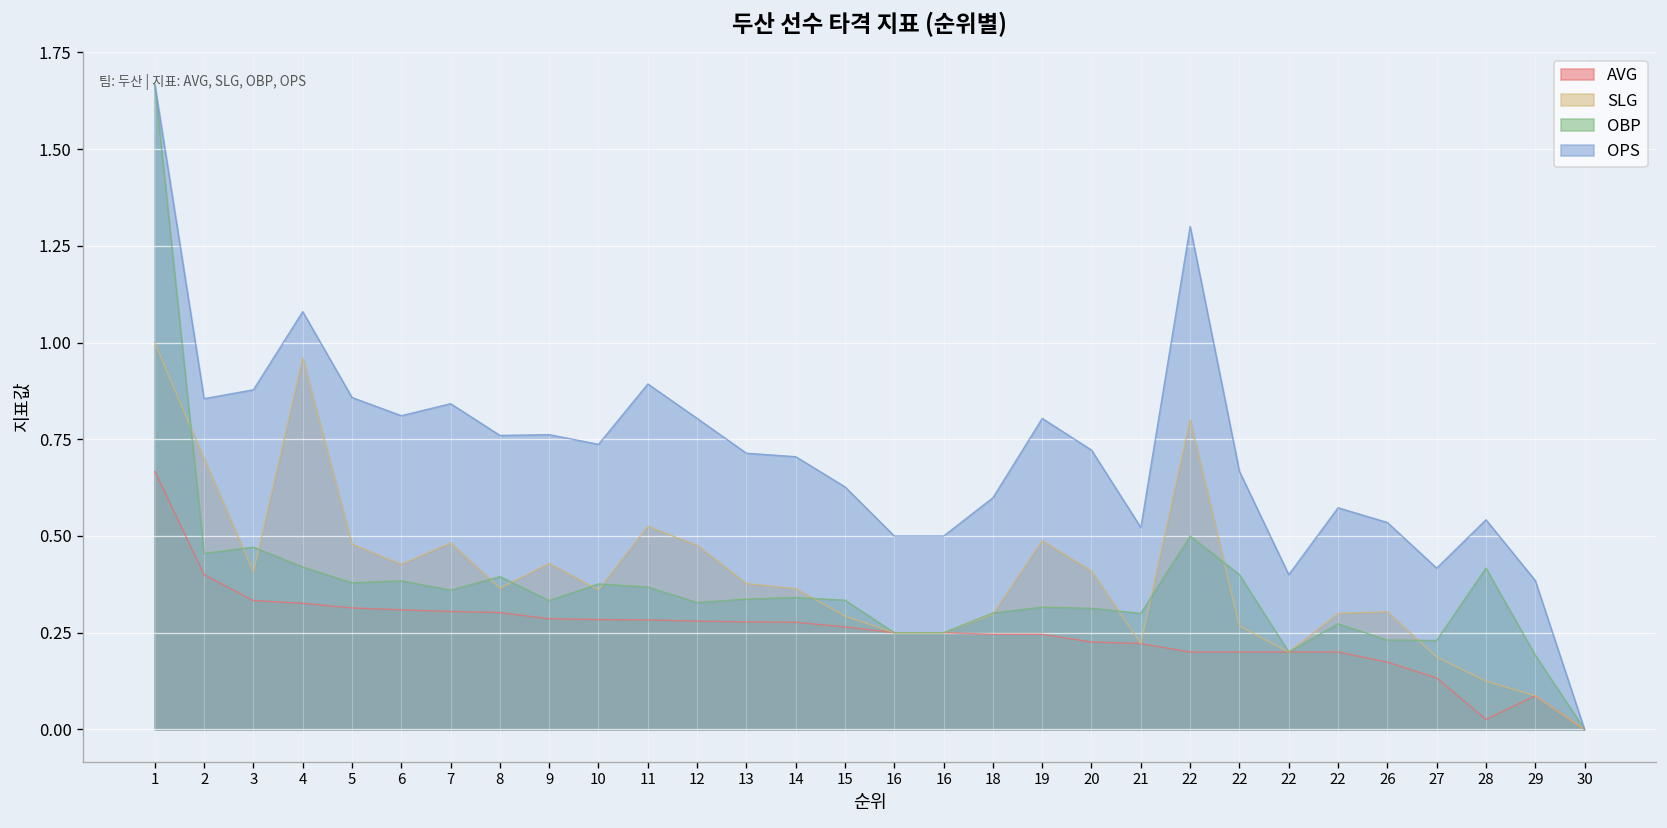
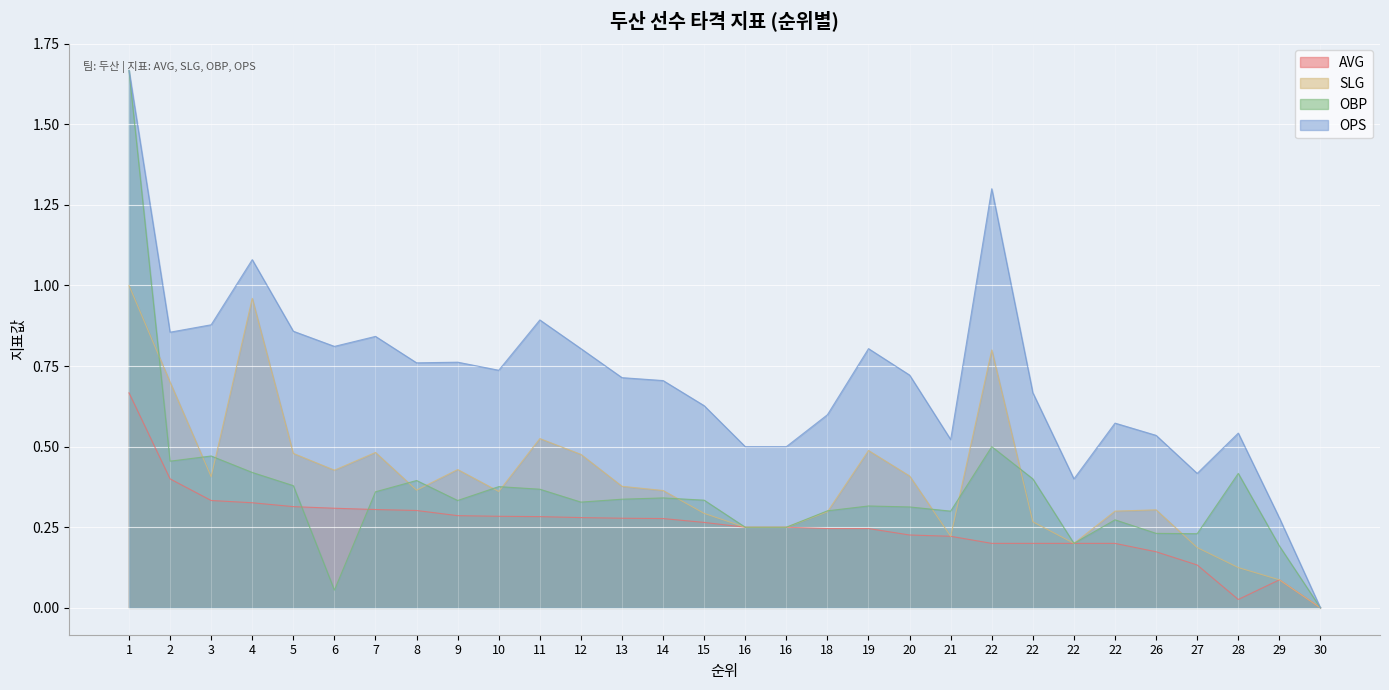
OBP, 6: 0.38 -> 0.06
OPS, 29: 0.39 -> 0.28
